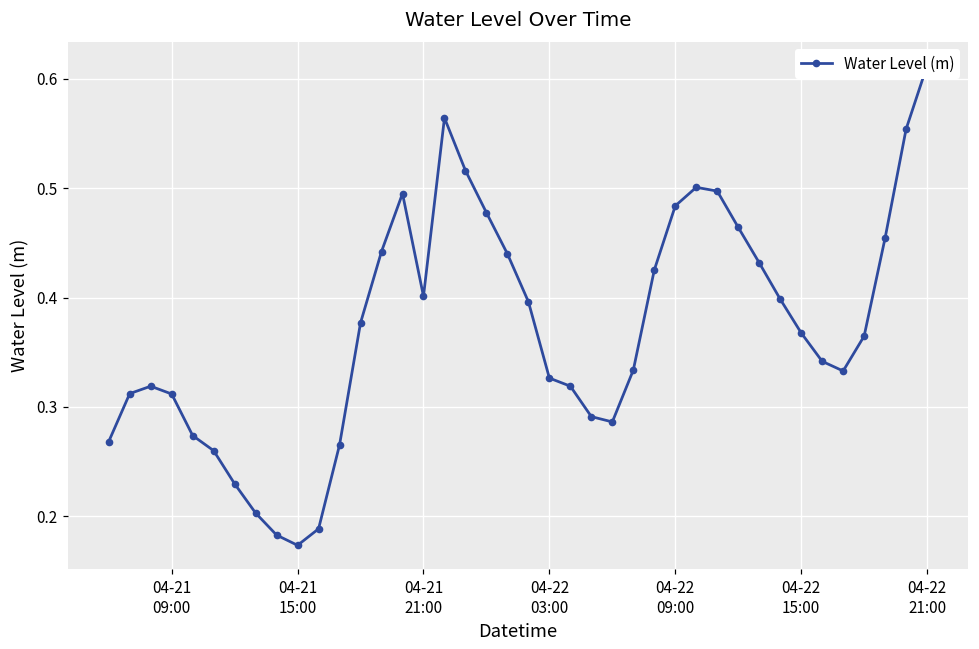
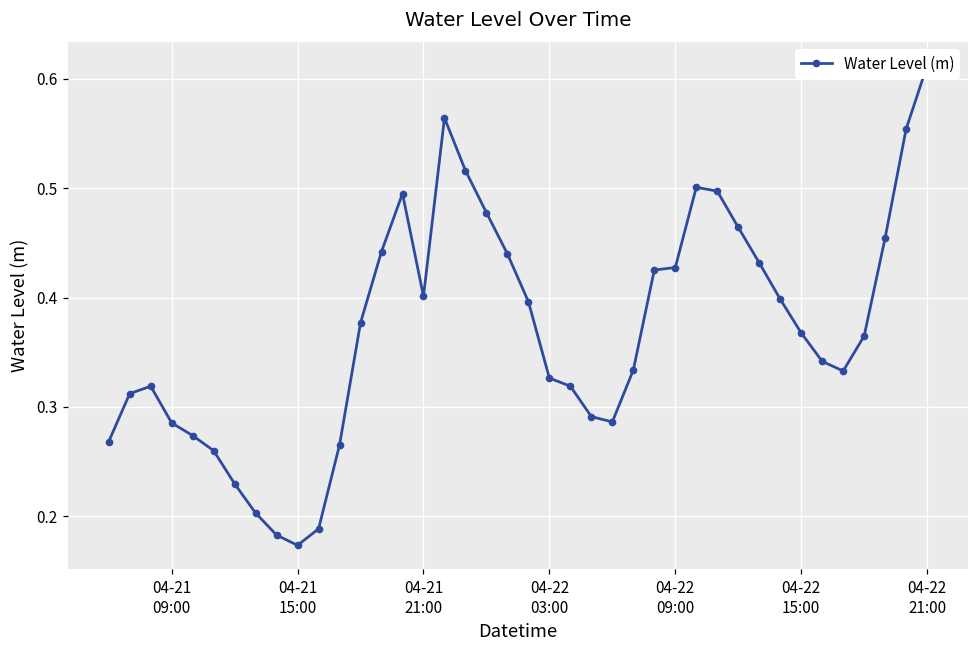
04-21 09:00: 0.31 -> 0.29
04-22 09:00: 0.48 -> 0.43
